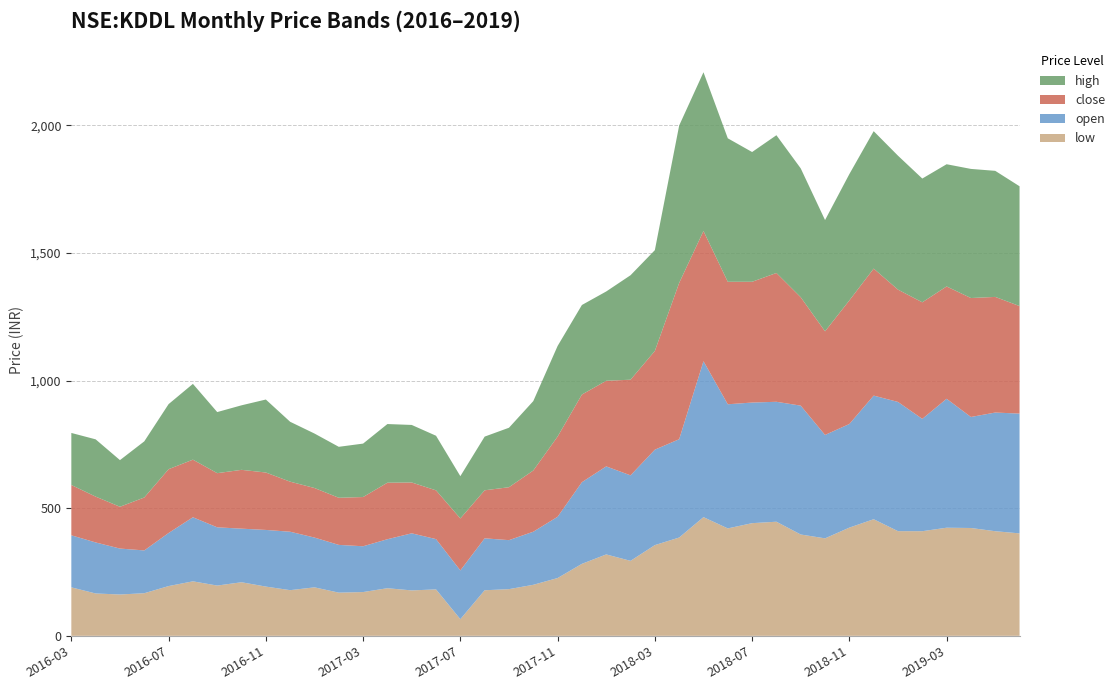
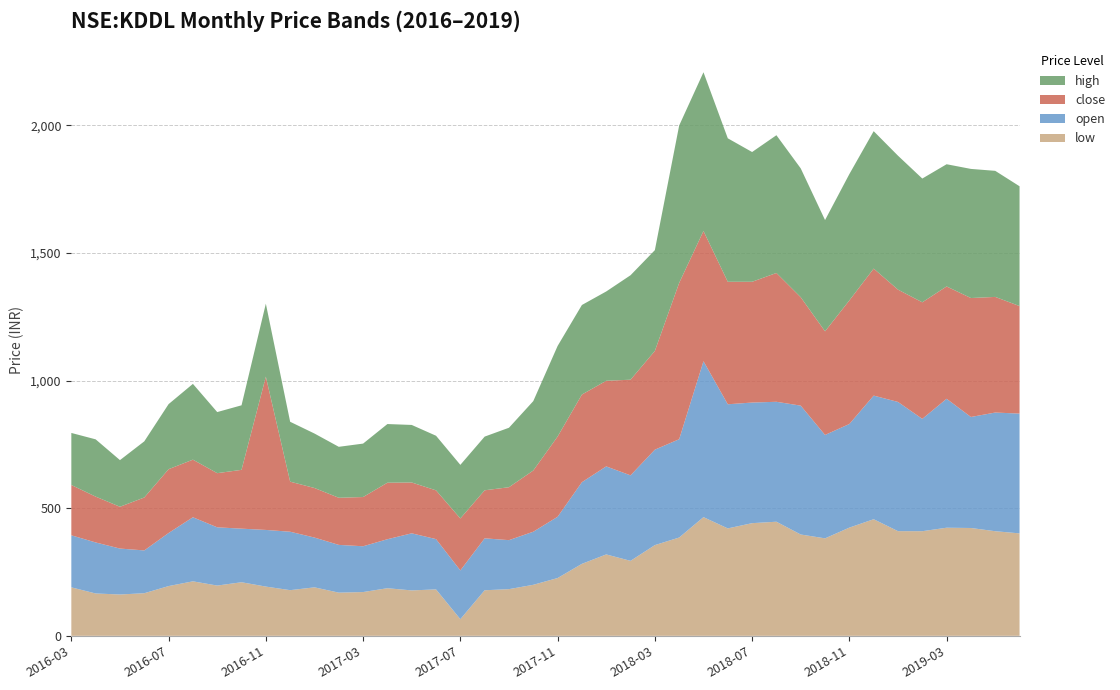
close, 2016-11: 230 -> 600
high, 2017-07: 170 -> 210
